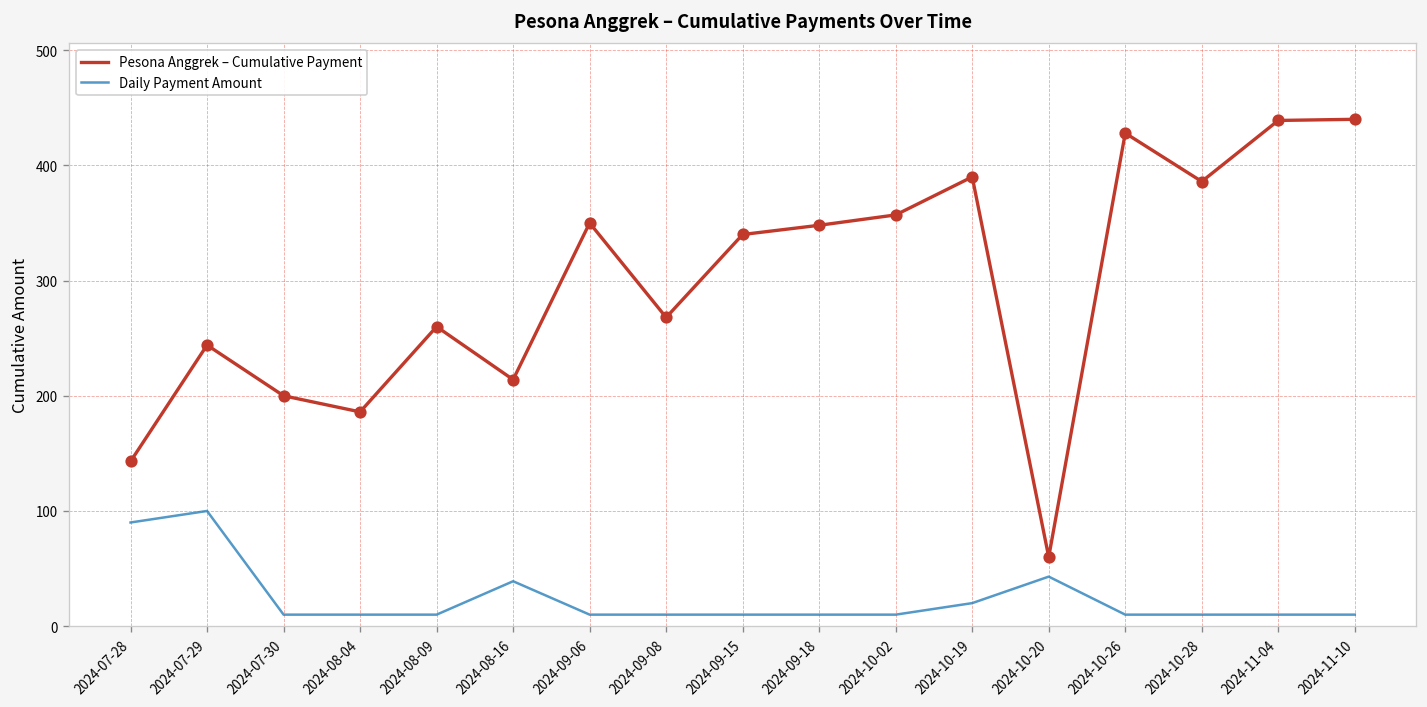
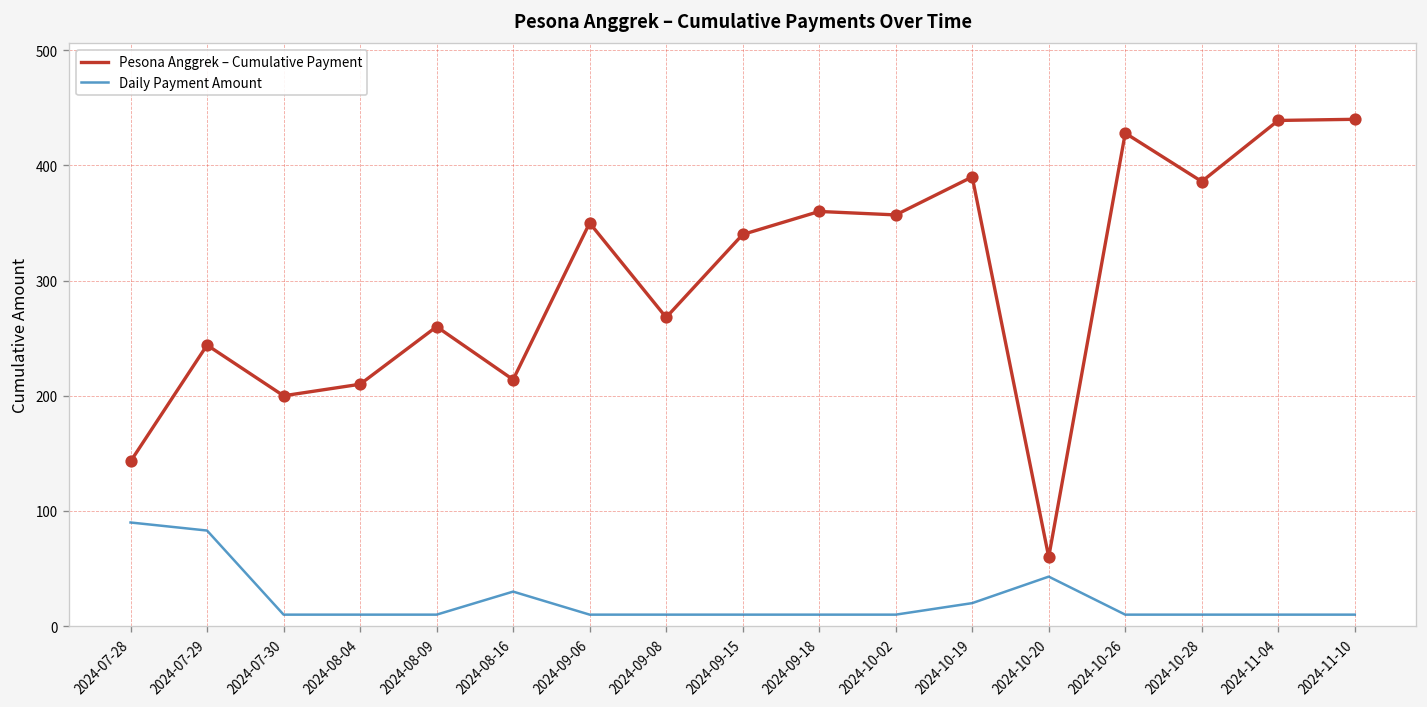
Daily Payment Amount, 2024-07-29: 100 -> 80
Pesona Anggrek – Cumulative Payment, 2024-08-04: 190 -> 210
Daily Payment Amount, 2024-08-16: 40 -> 30
Pesona Anggrek – Cumulative Payment, 2024-09-18: 350 -> 360
